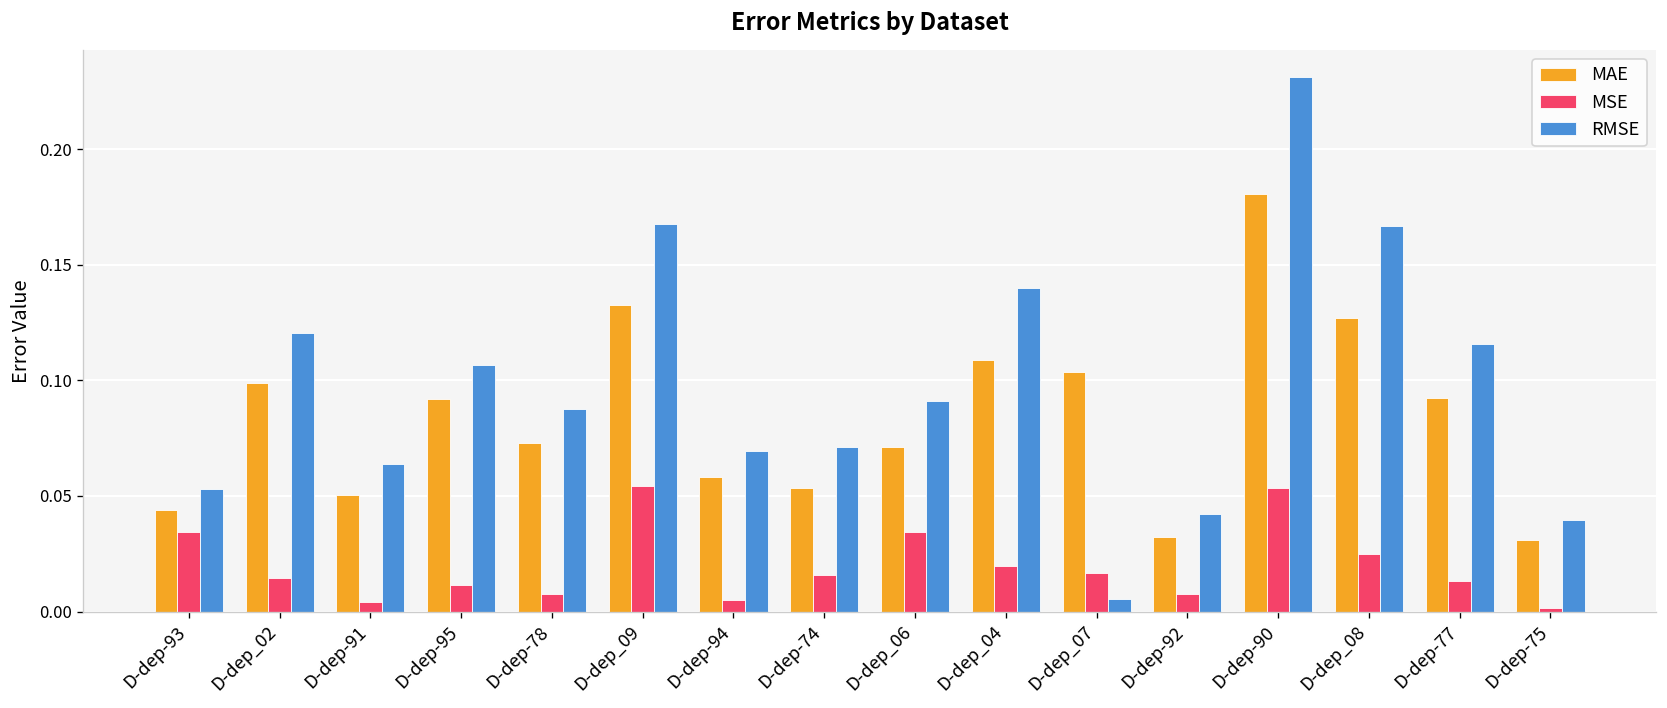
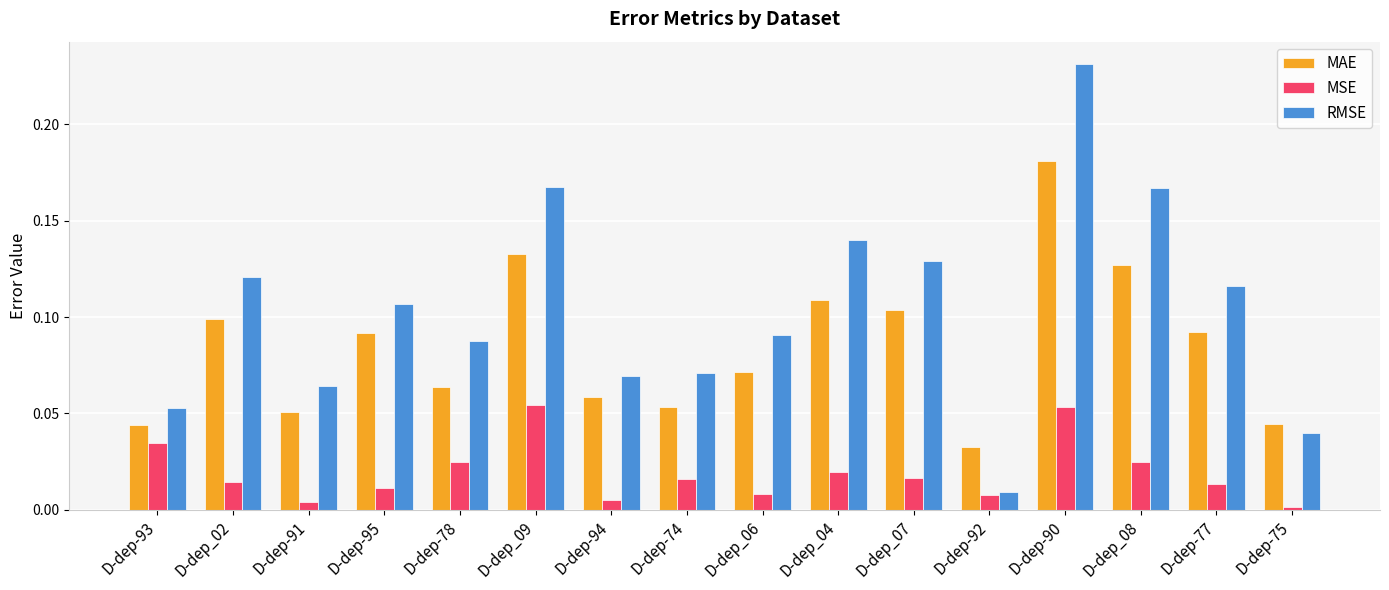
MAE, D-dep-78: 0.073 -> 0.064
MSE, D-dep-78: 0.008 -> 0.025
MSE, D-dep_06: 0.034 -> 0.008
RMSE, D-dep_07: 0.006 -> 0.129
RMSE, D-dep-92: 0.042 -> 0.009
MAE, D-dep-75: 0.031 -> 0.045
